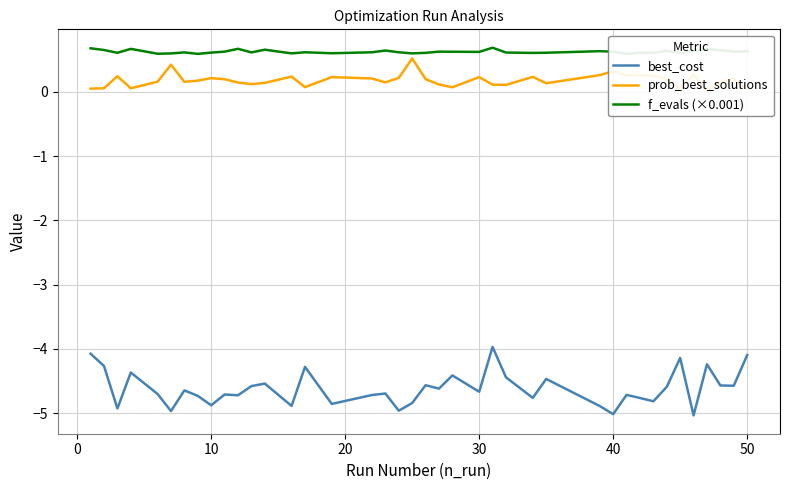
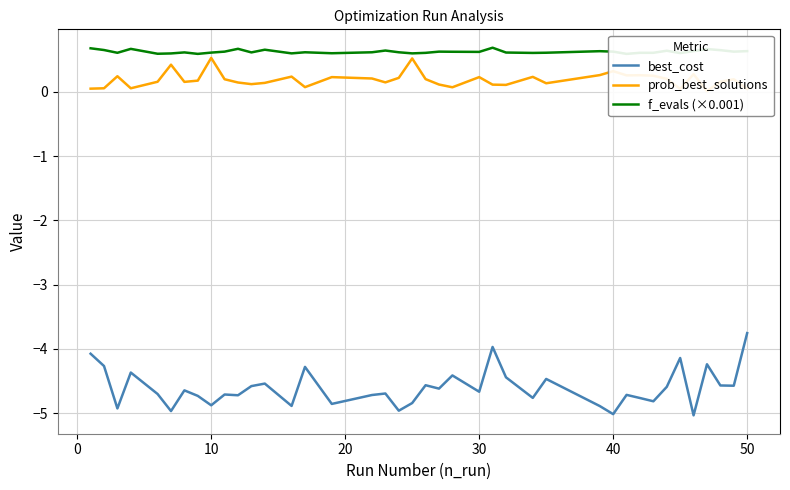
prob_best_solutions, 10: 0.2 -> 0.5
best_cost, 50: -4.1 -> -3.8
